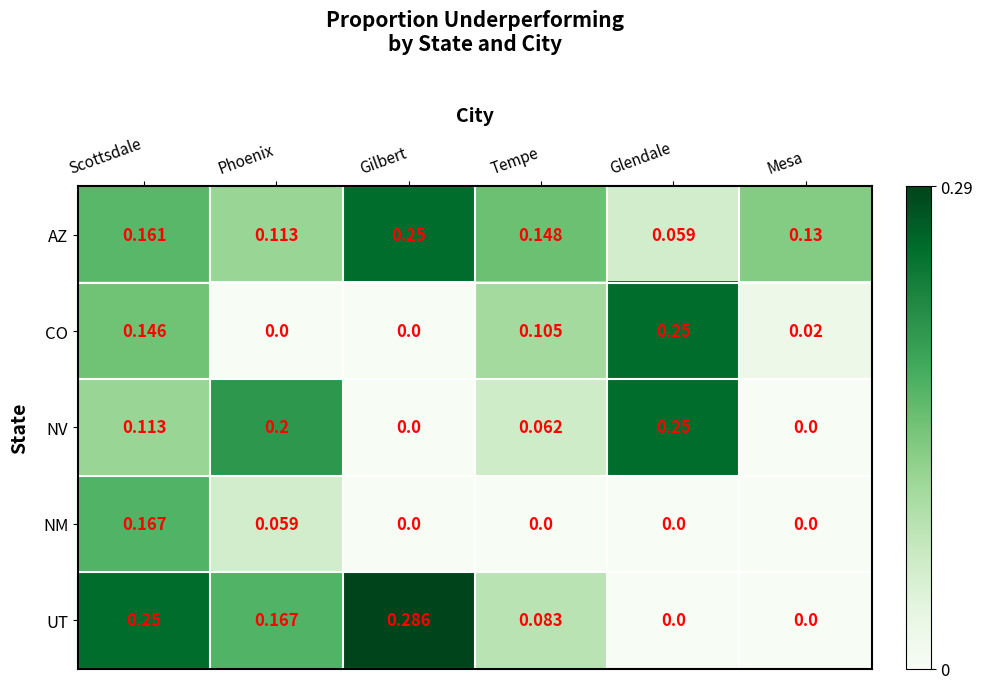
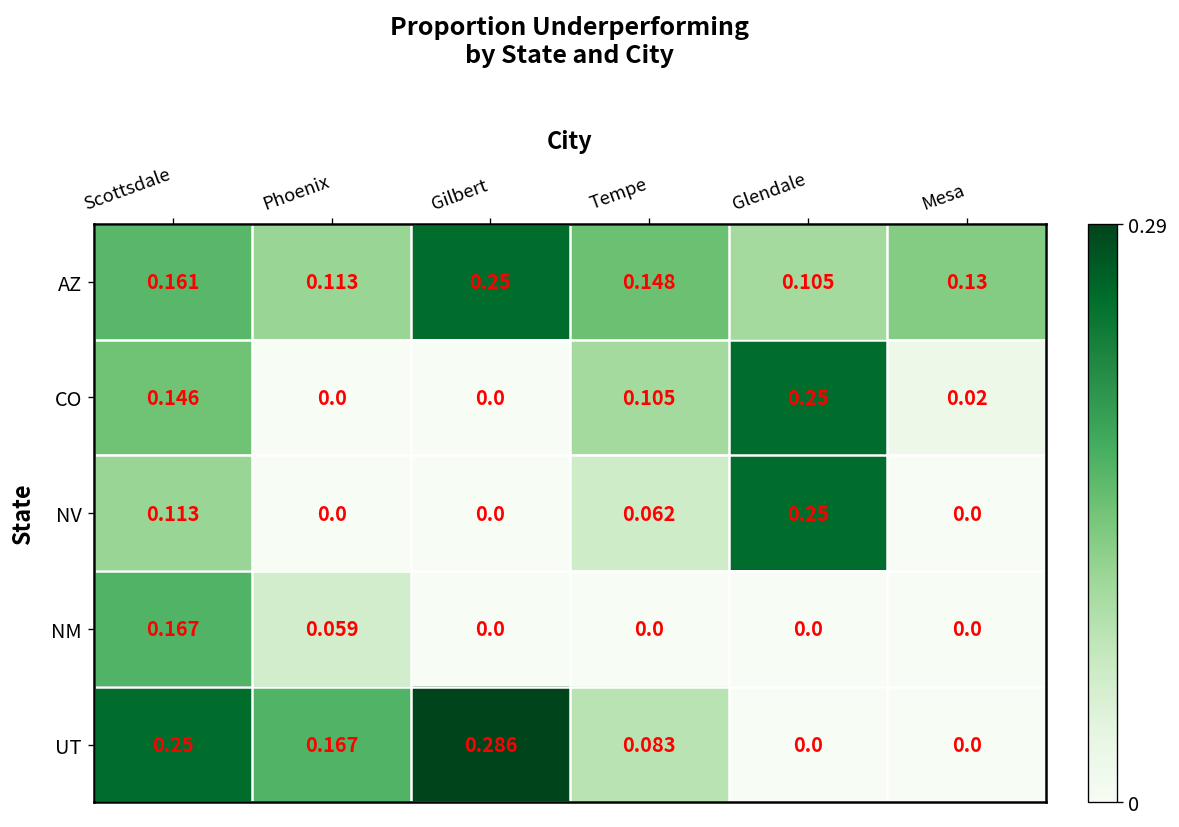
AZ, Glendale: 0.059 -> 0.105
NV, Phoenix: 0.2 -> 0.0
